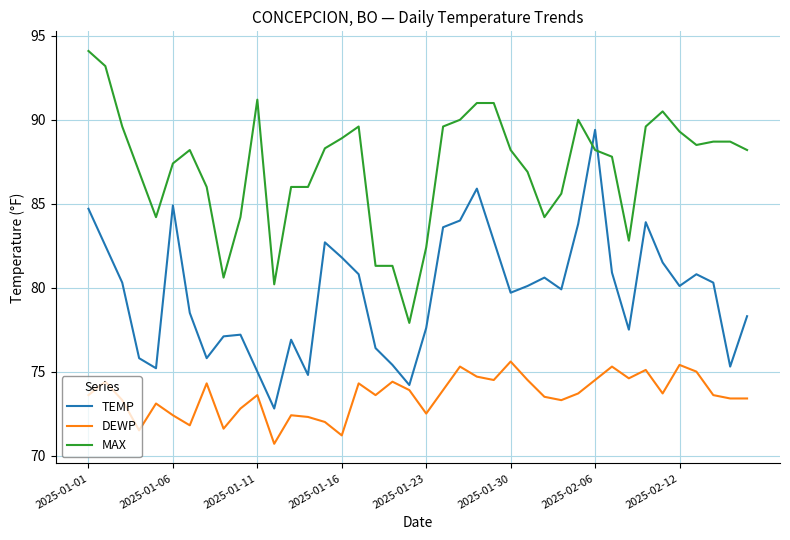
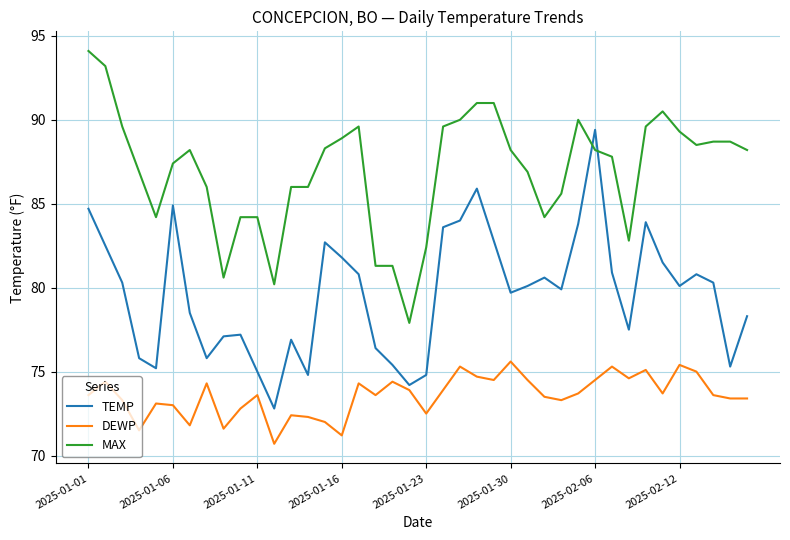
DEWP, 2025-01-06: 72.4 -> 73.0
MAX, 2025-01-11: 91.2 -> 84.2
TEMP, 2025-01-23: 77.6 -> 74.8
